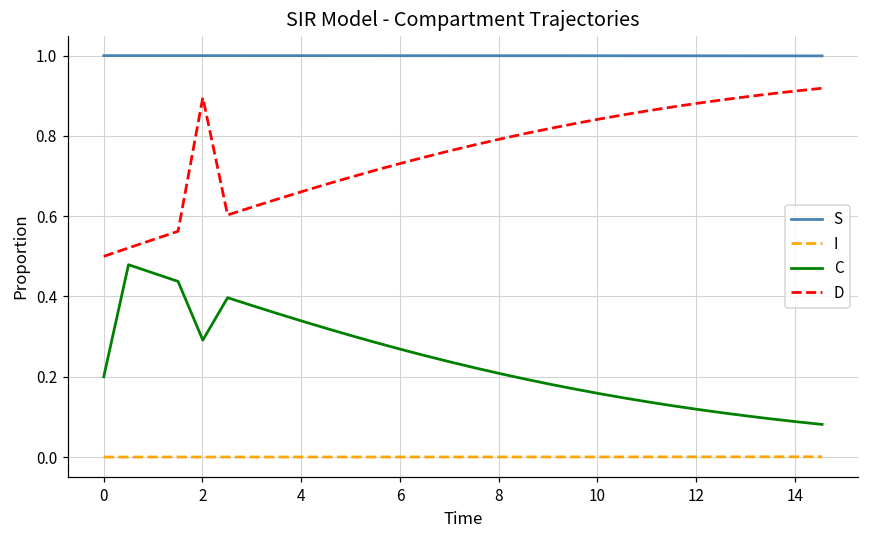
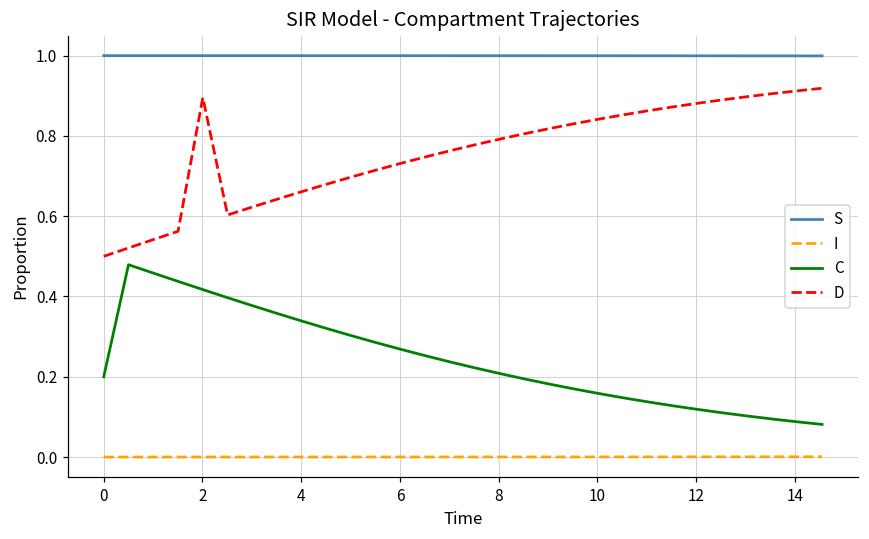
C, 2: 0.29 -> 0.42
